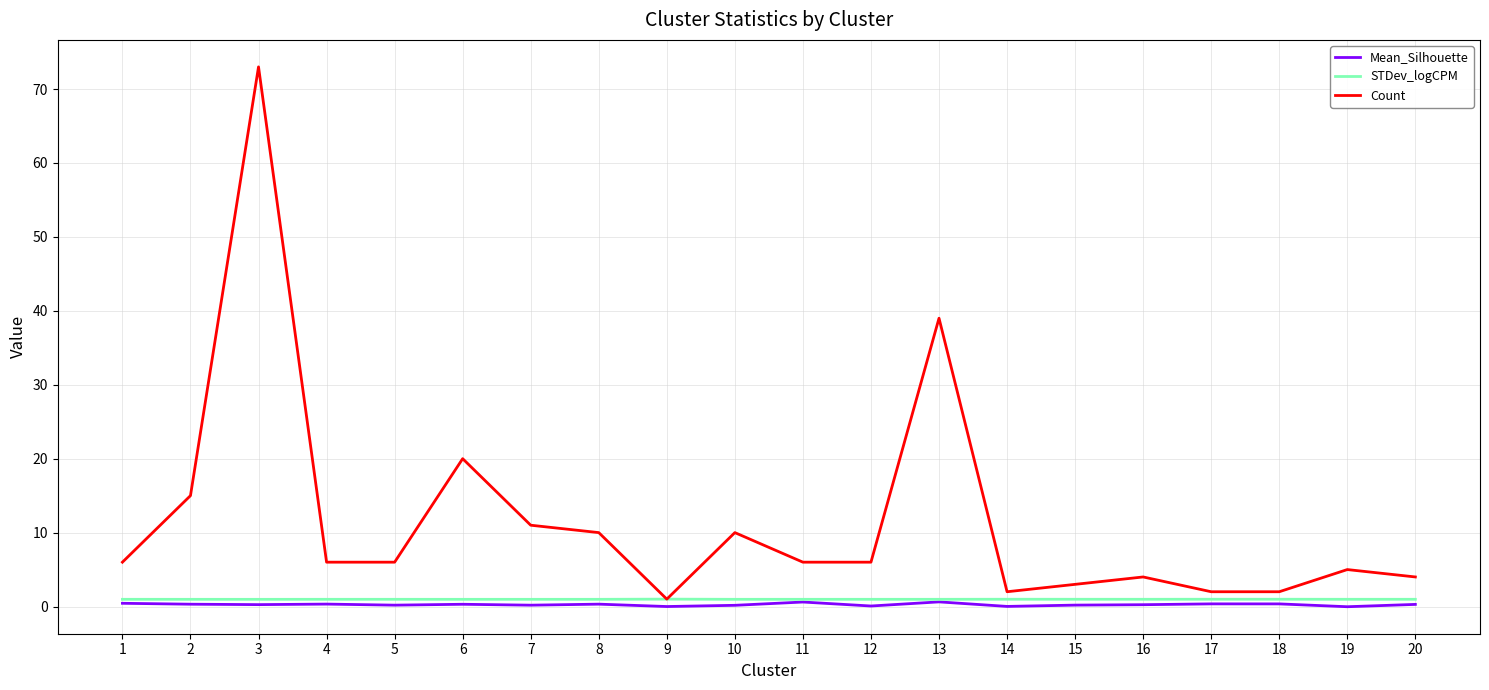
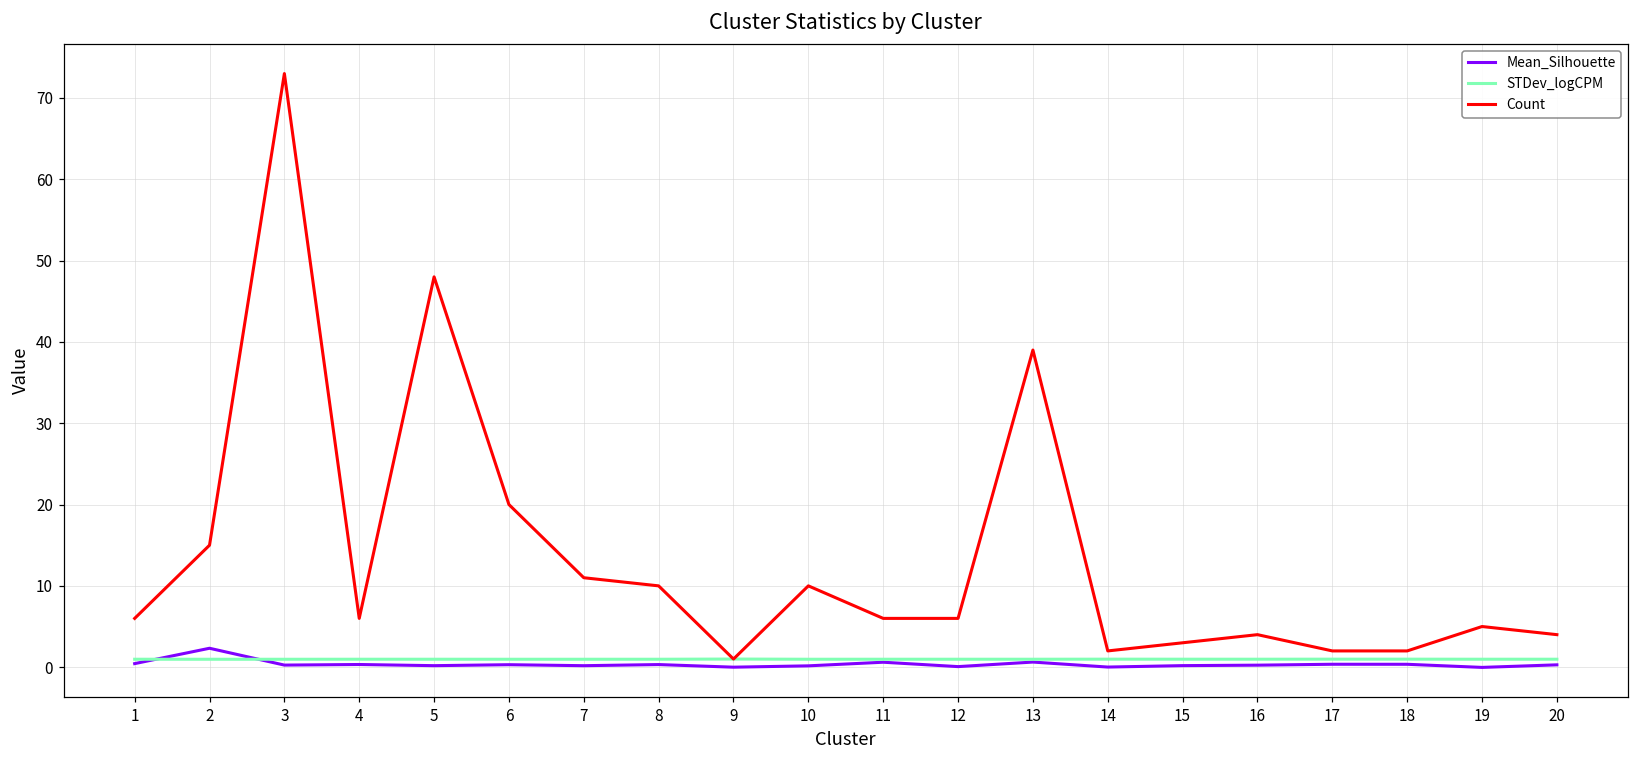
Mean_Silhouette, 2: 0 -> 2
Count, 5: 6 -> 48
